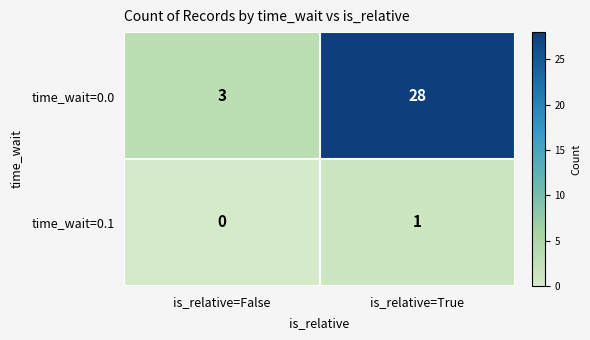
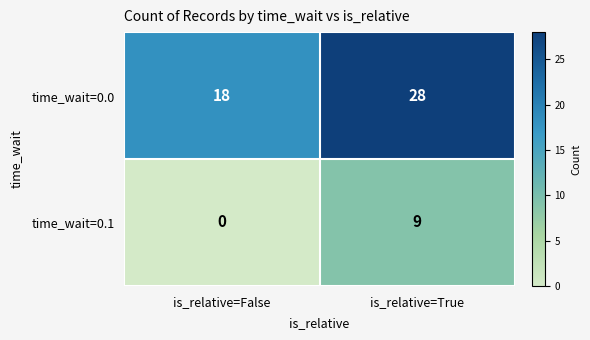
time_wait=0.0, is_relative=False: 3 -> 18
time_wait=0.1, is_relative=True: 1 -> 9
